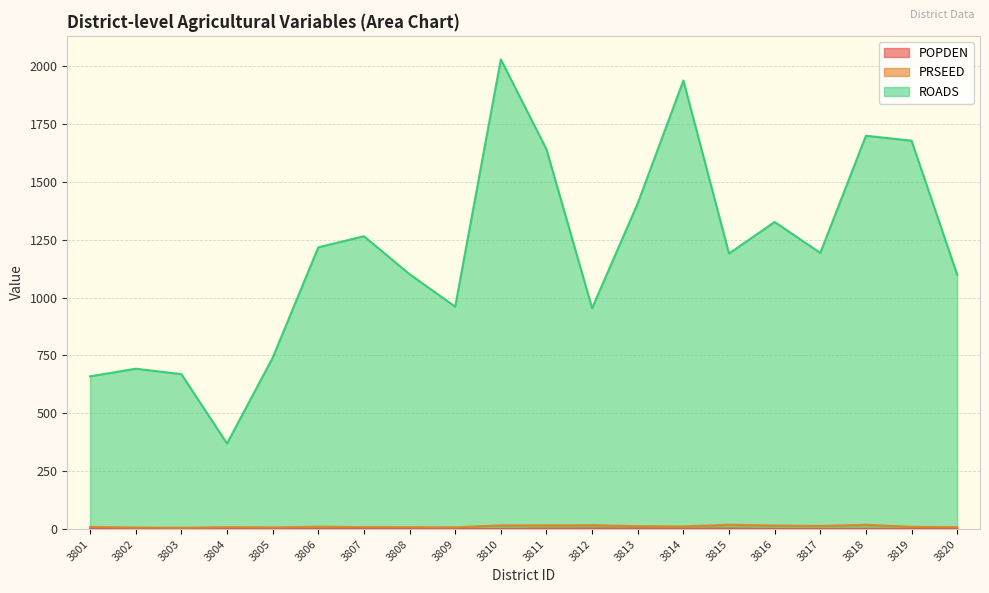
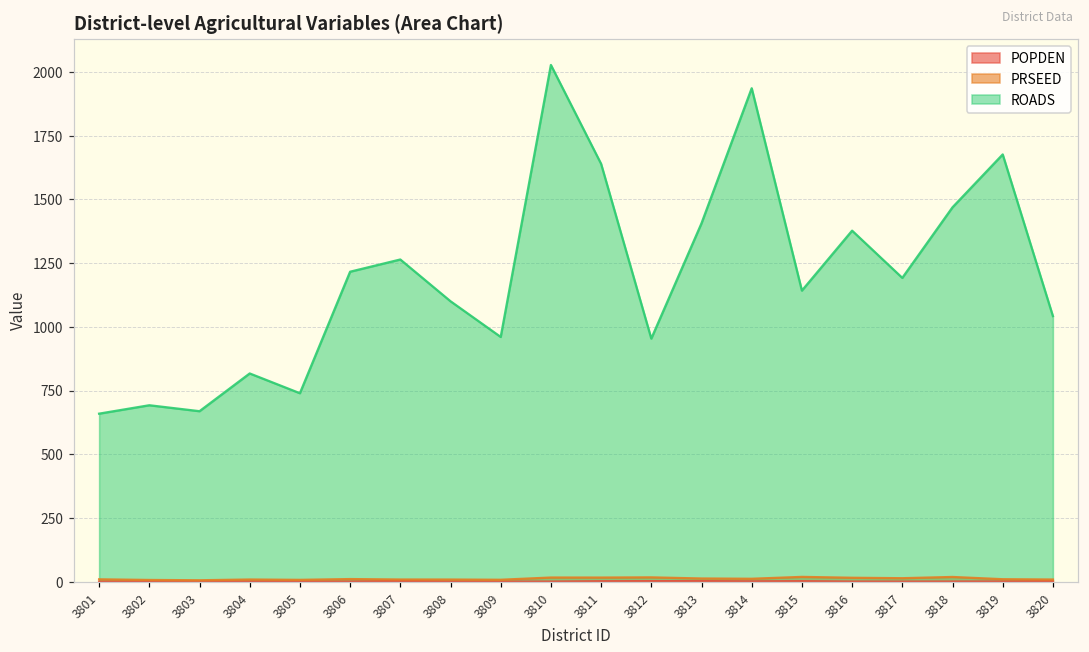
ROADS, 3804: 370 -> 820
ROADS, 3815: 1190 -> 1140
ROADS, 3816: 1330 -> 1380
ROADS, 3818: 1700 -> 1470
ROADS, 3820: 1100 -> 1040
